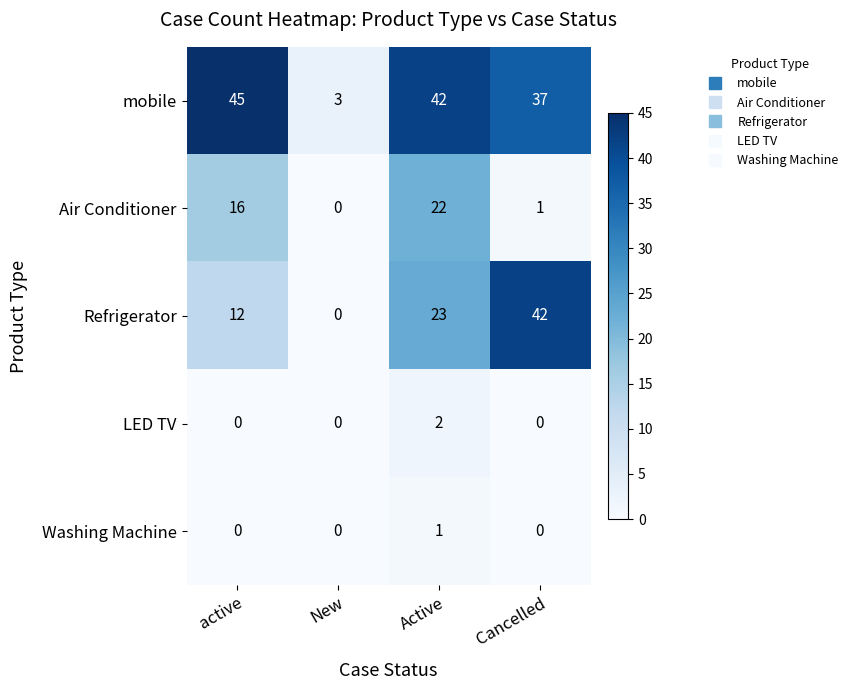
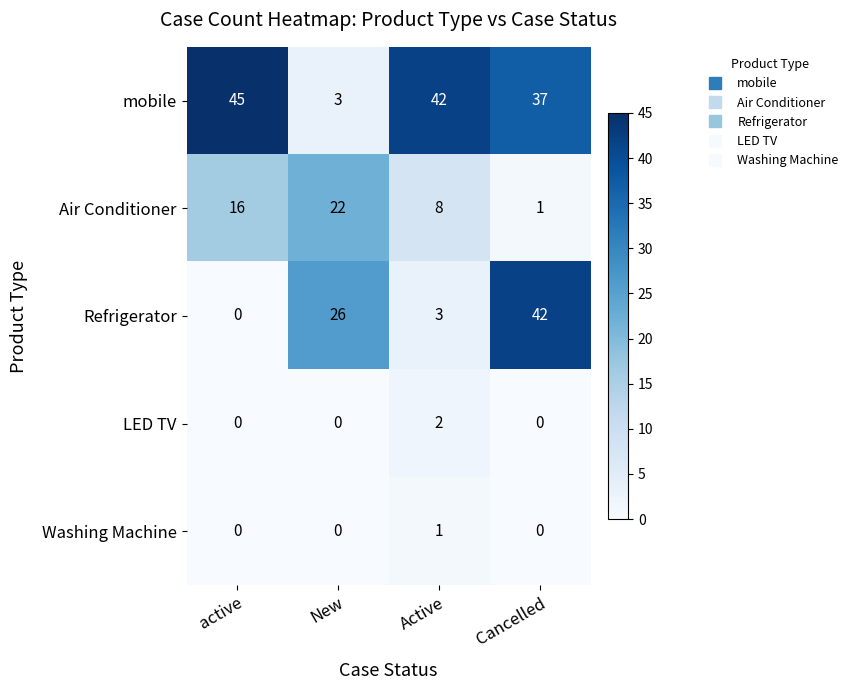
Air Conditioner, New: 0 -> 22
Air Conditioner, Active: 22 -> 8
Refrigerator, active: 12 -> 0
Refrigerator, New: 0 -> 26
Refrigerator, Active: 23 -> 3
